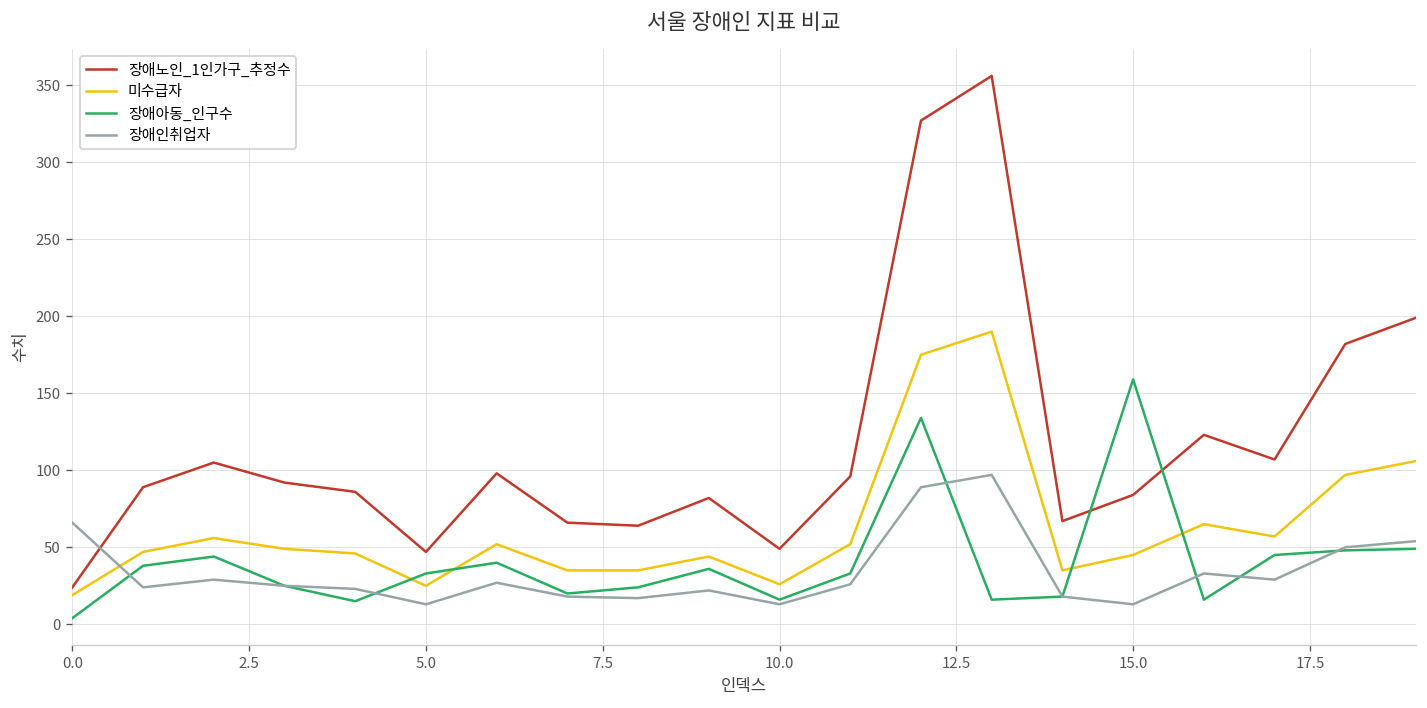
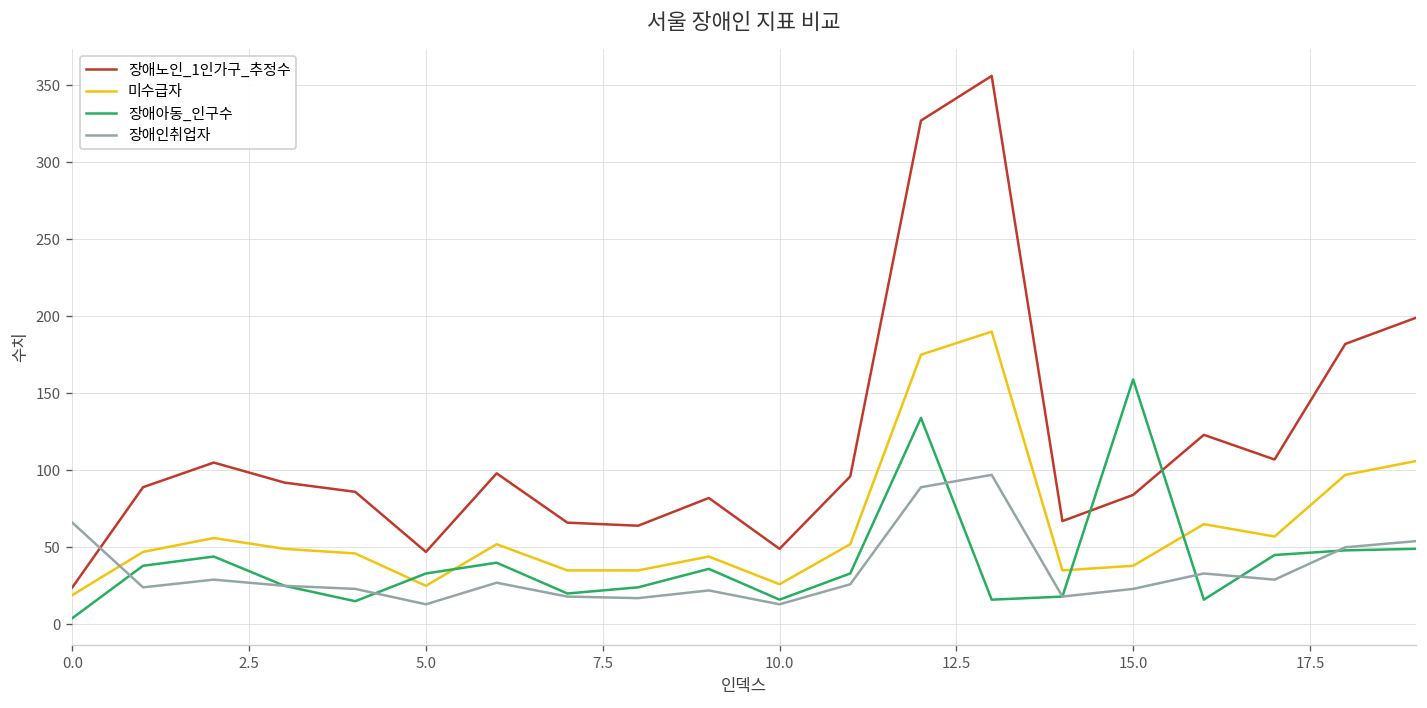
미수급자, 15.0: 45 -> 38
장애인취업자, 15.0: 13 -> 23
